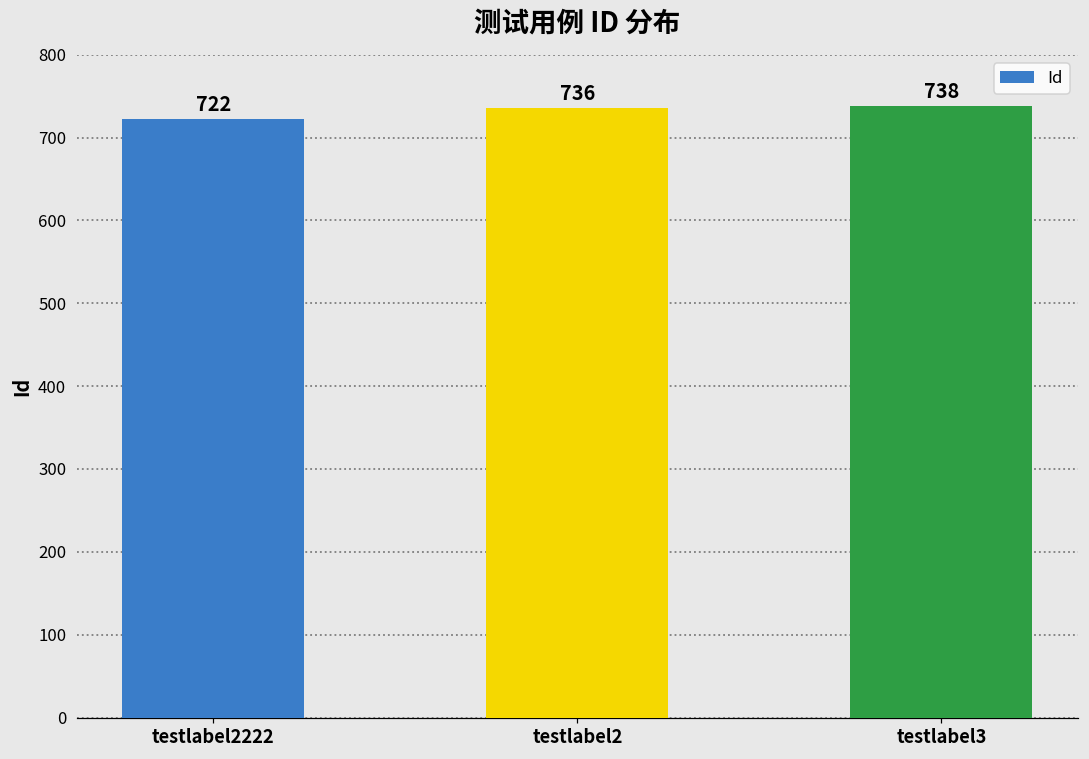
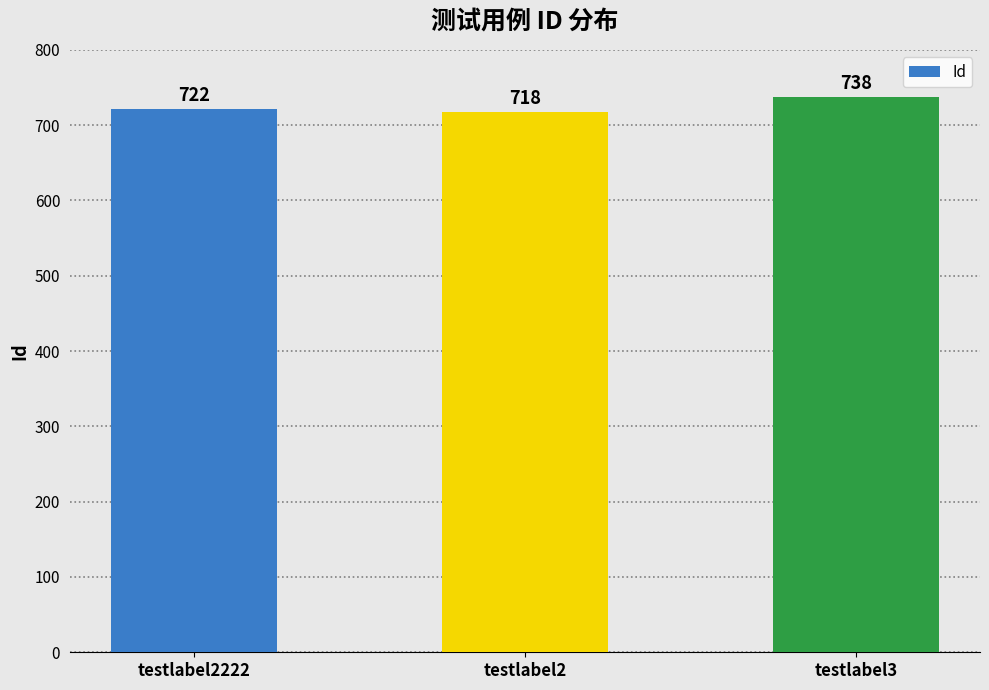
testlabel2: 736 -> 718
